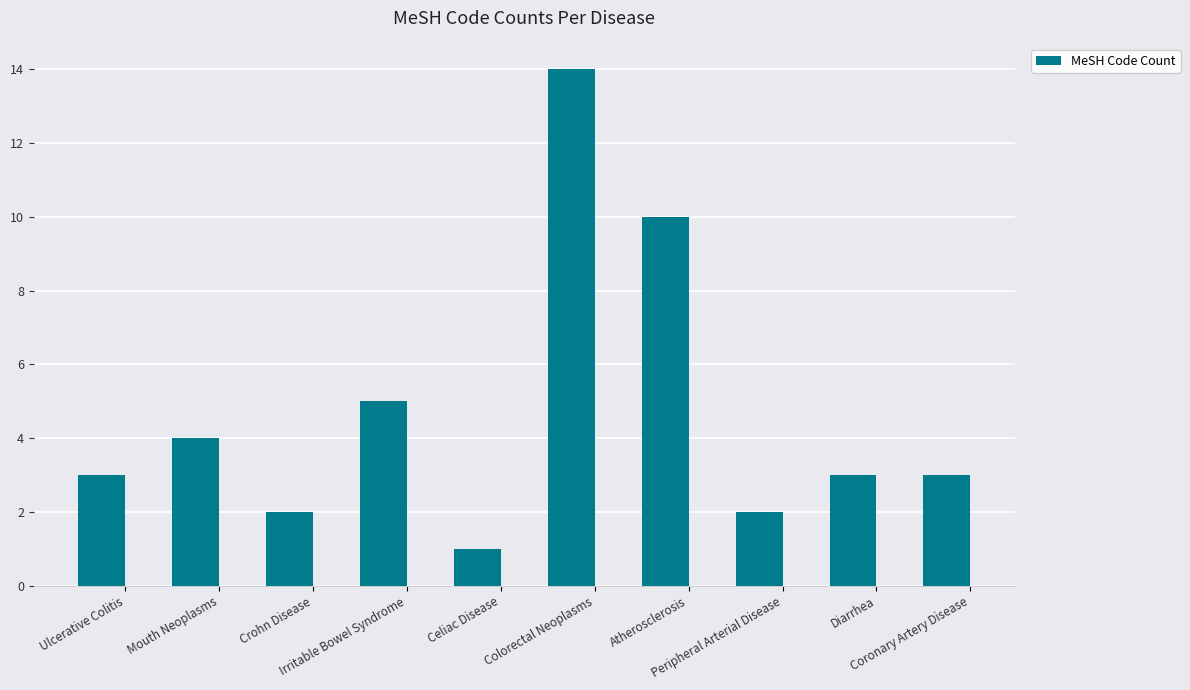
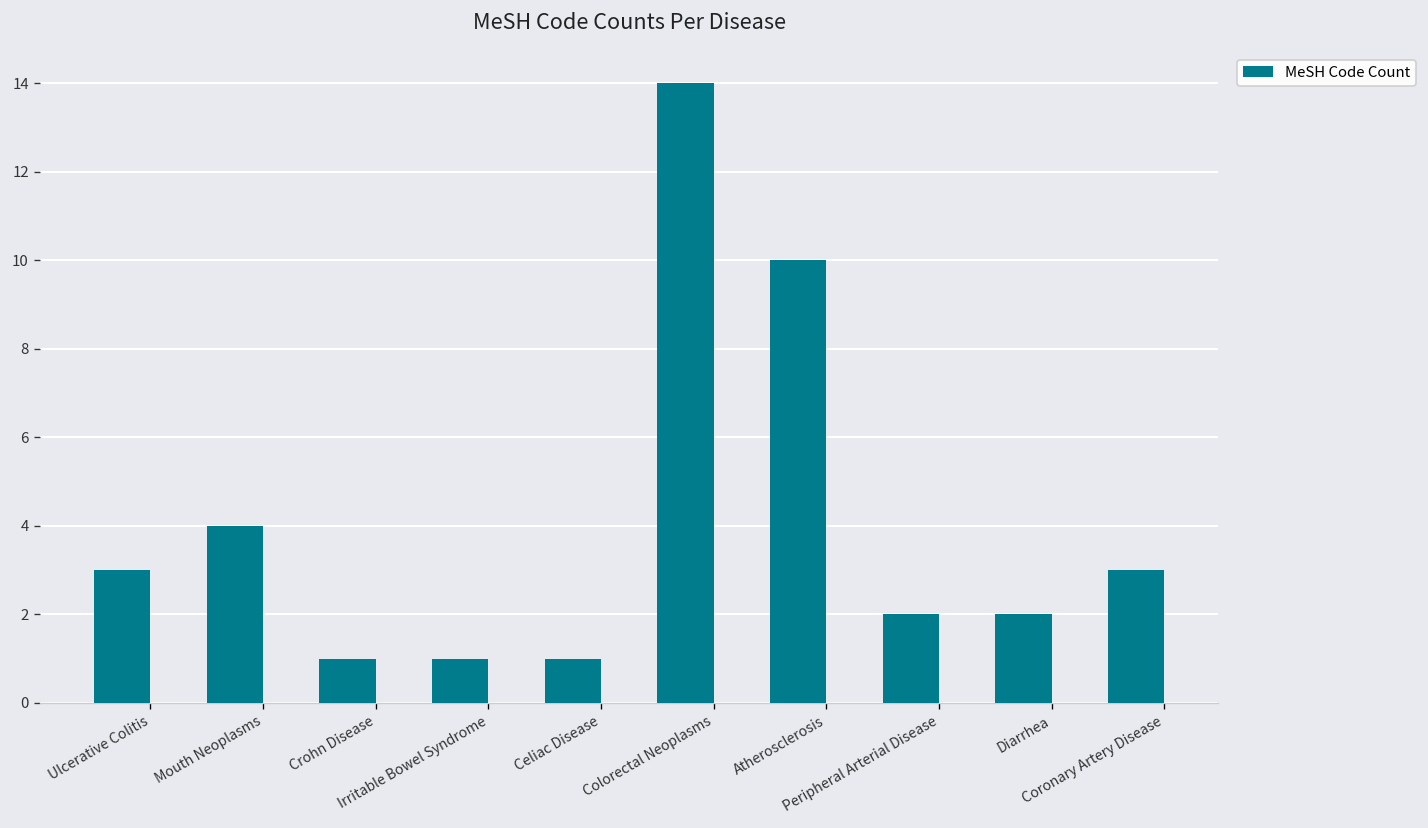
Crohn Disease: 2 -> 1
Irritable Bowel Syndrome: 5 -> 1
Diarrhea: 3 -> 2
